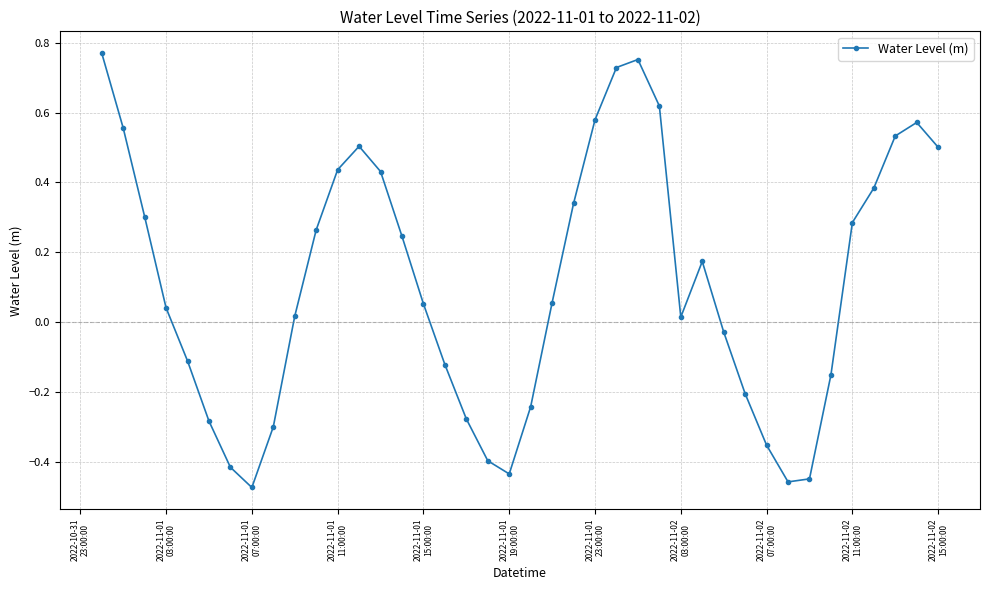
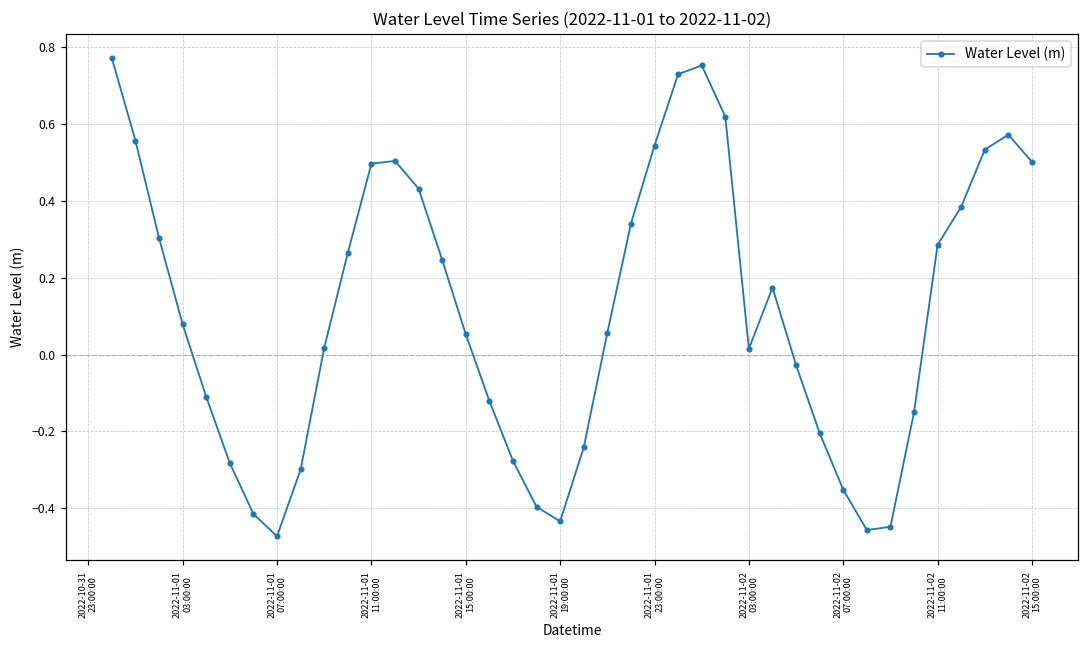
2022-11-01 03:00:00: 0.04 -> 0.08
2022-11-01 11:00:00: 0.44 -> 0.50
2022-11-01 23:00:00: 0.58 -> 0.54
